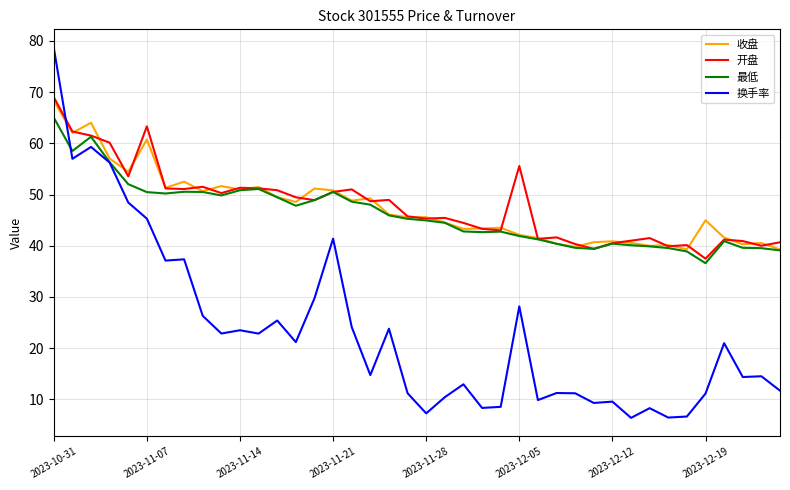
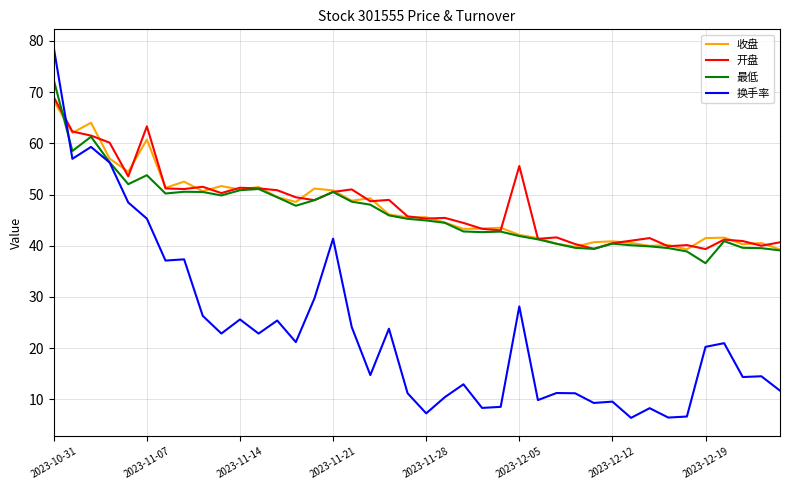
最低, 2023-10-31: 65 -> 72
最低, 2023-11-07: 50 -> 54
换手率, 2023-11-14: 24 -> 26
收盘, 2023-12-19: 45 -> 41
开盘, 2023-12-19: 37 -> 39
换手率, 2023-12-19: 11 -> 20
